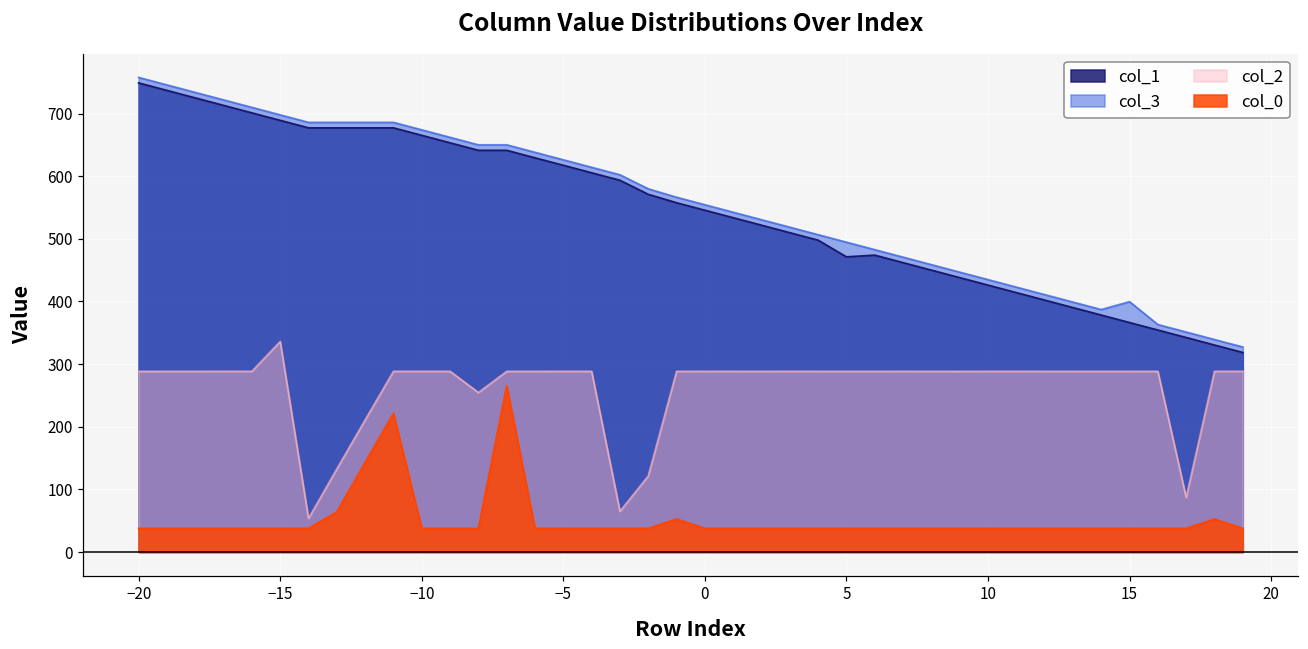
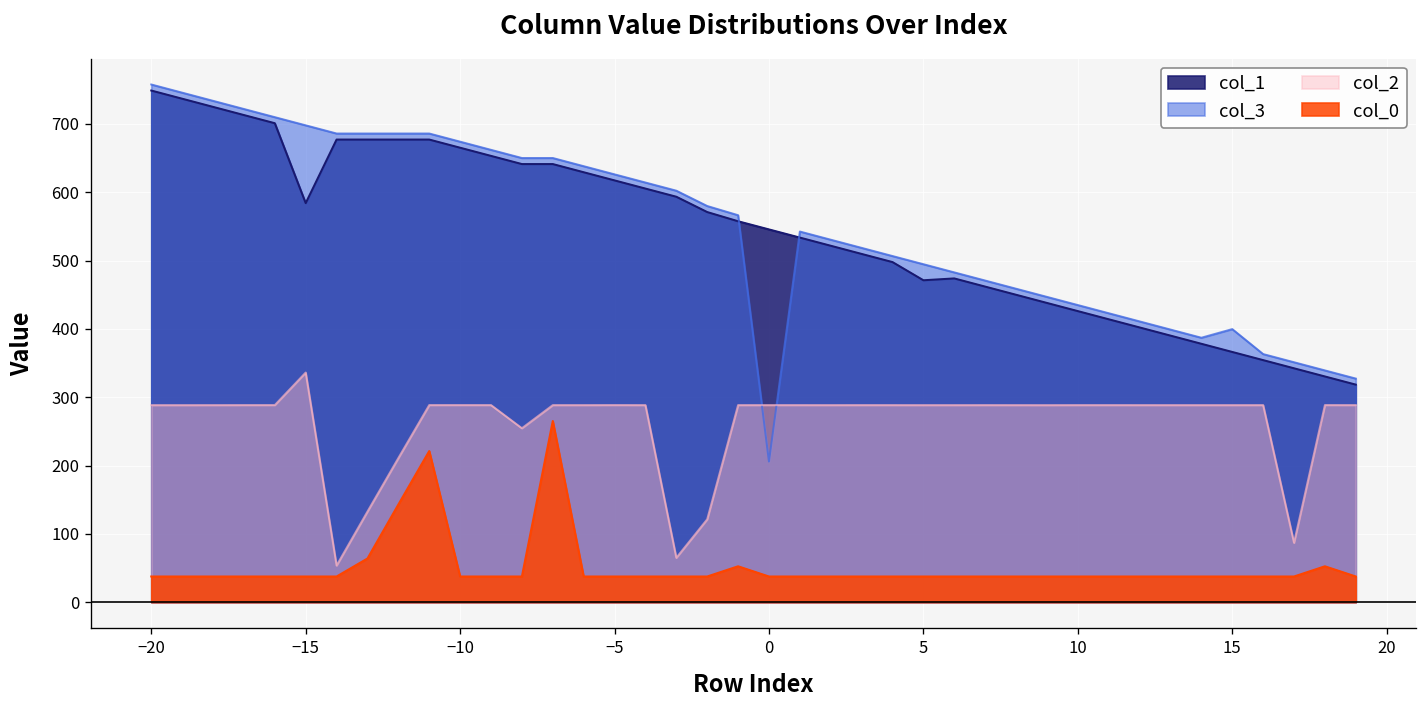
col_1, −15: 690 -> 580
col_3, 0: 550 -> 210
